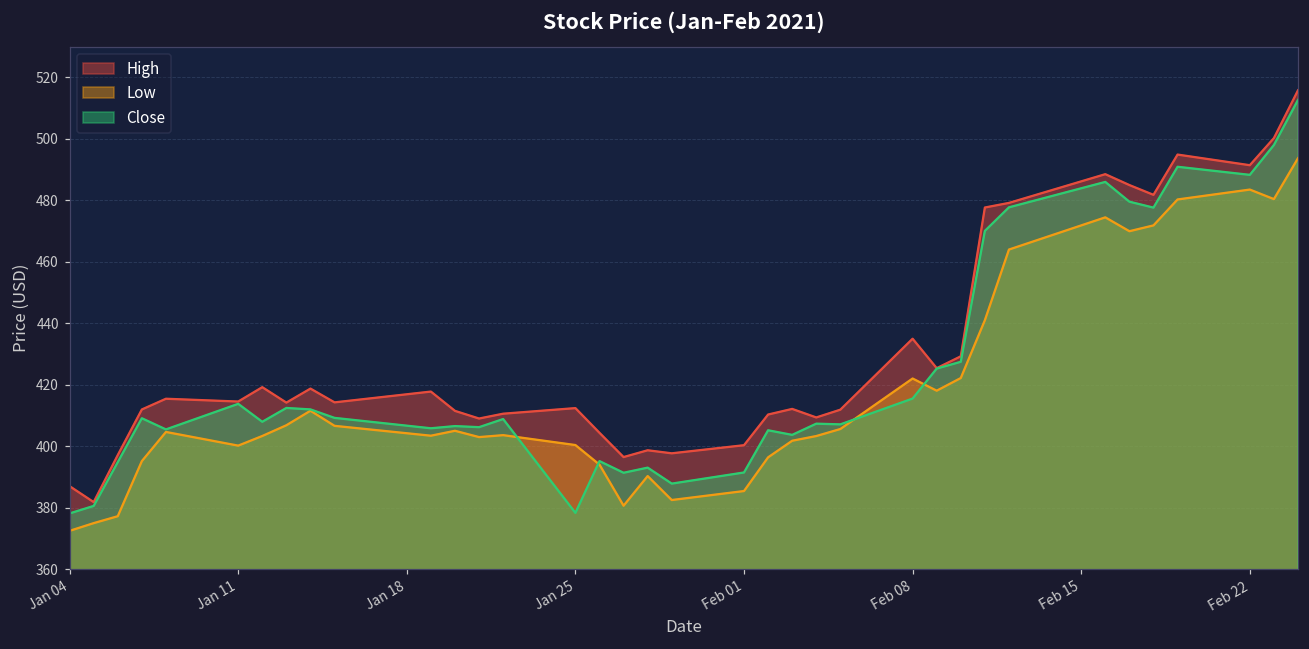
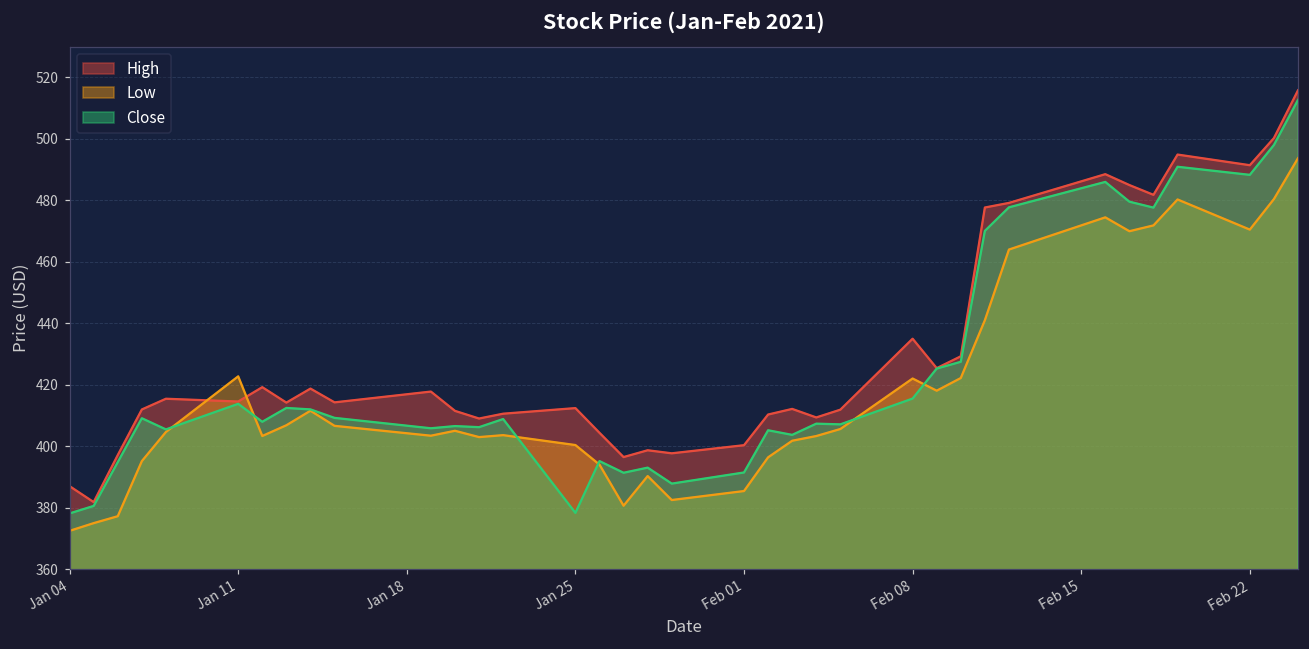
Low, Jan 11: 400 -> 423
Low, Feb 22: 484 -> 470
